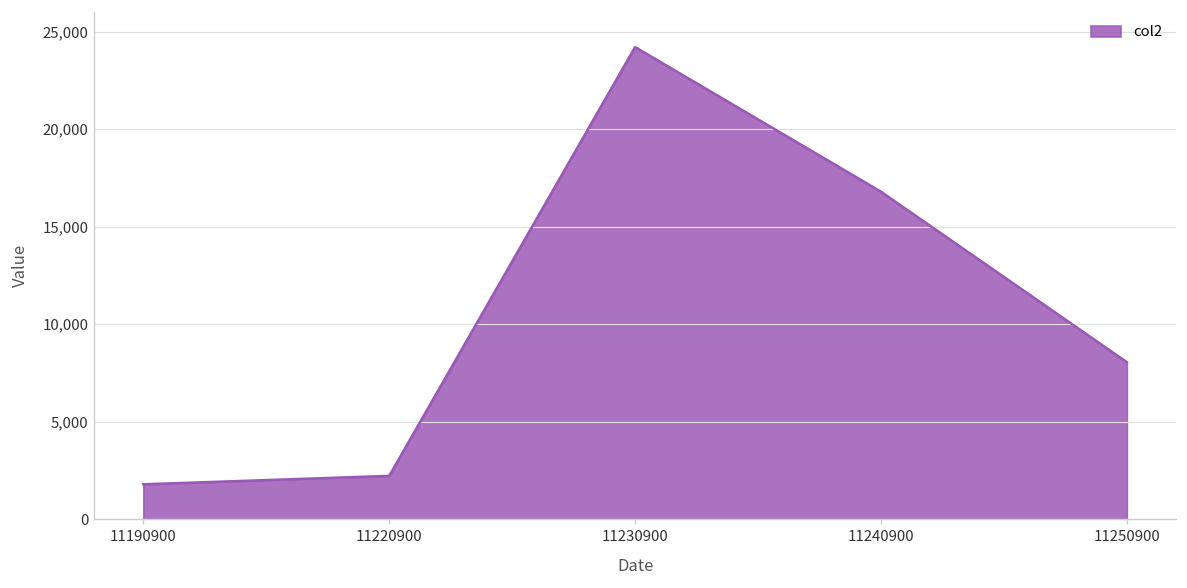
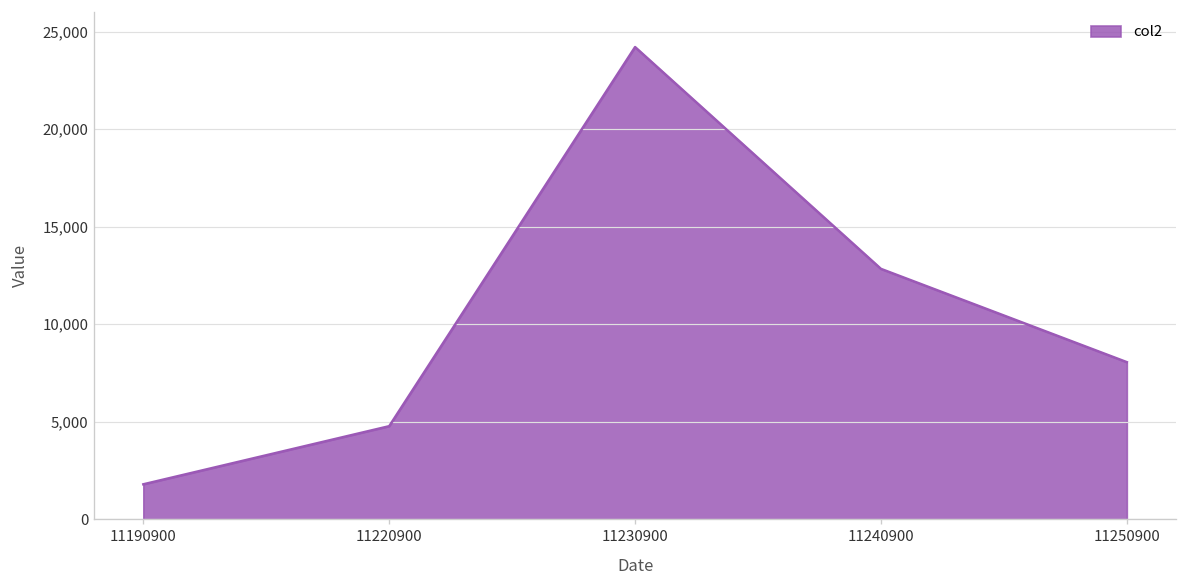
11220900: 2,200 -> 4,800
11240900: 16,800 -> 12,800
